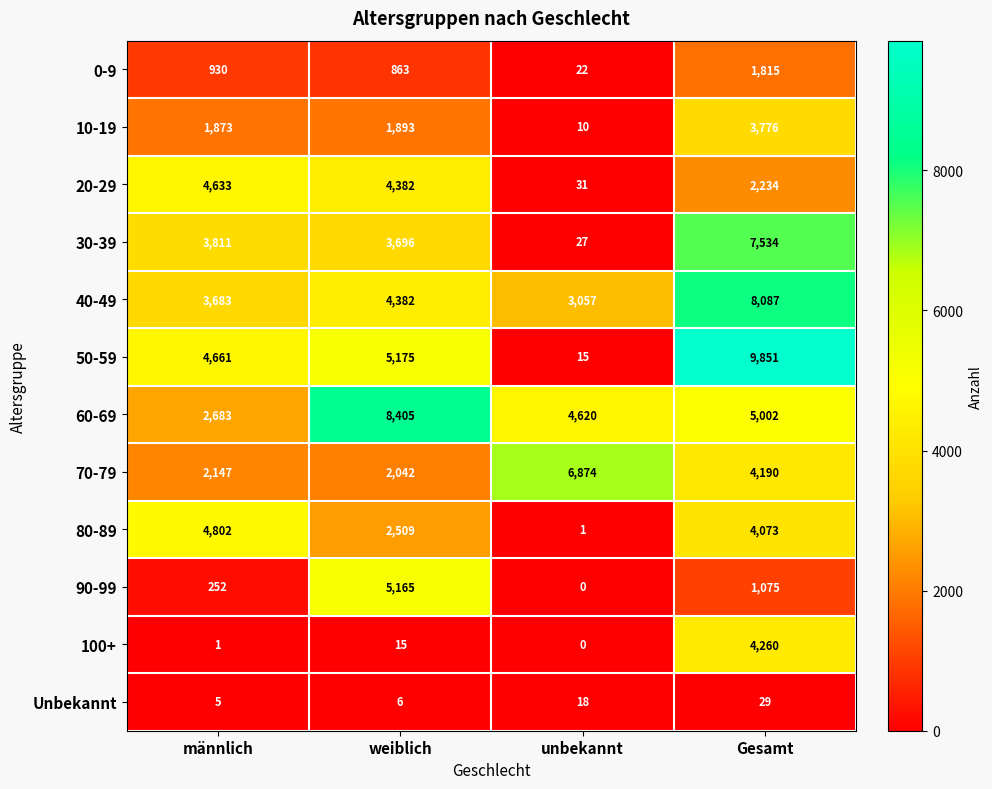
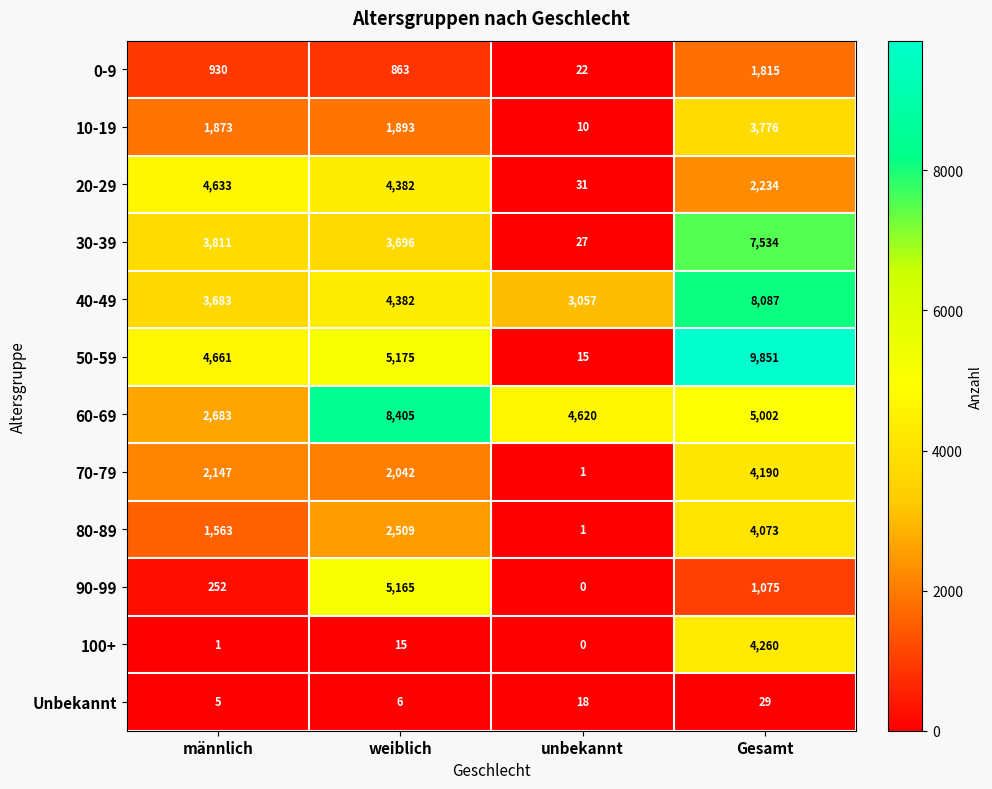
70-79, unbekannt: 6,874 -> 1
80-89, männlich: 4,802 -> 1,563
